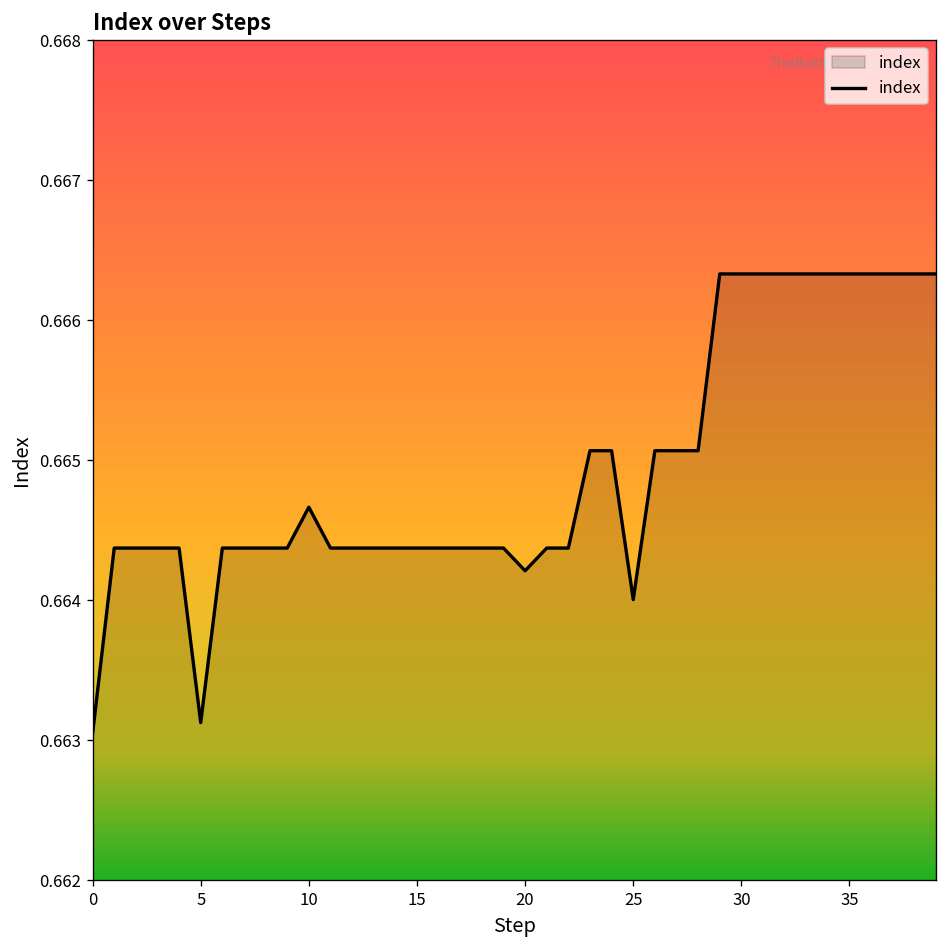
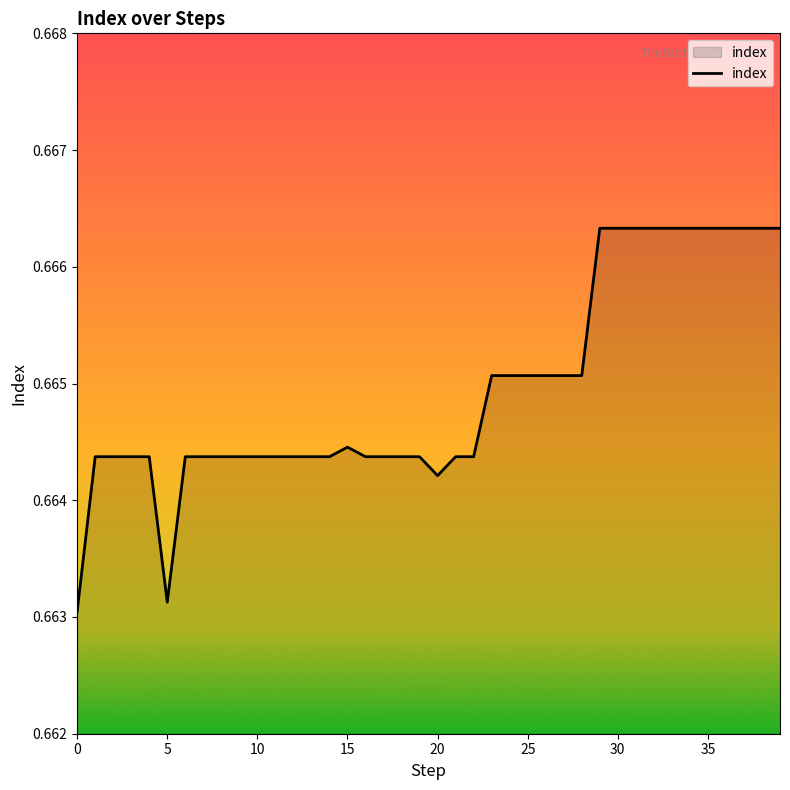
10: 0.66467 -> 0.66437
15: 0.66437 -> 0.66446
25: 0.66401 -> 0.66507
